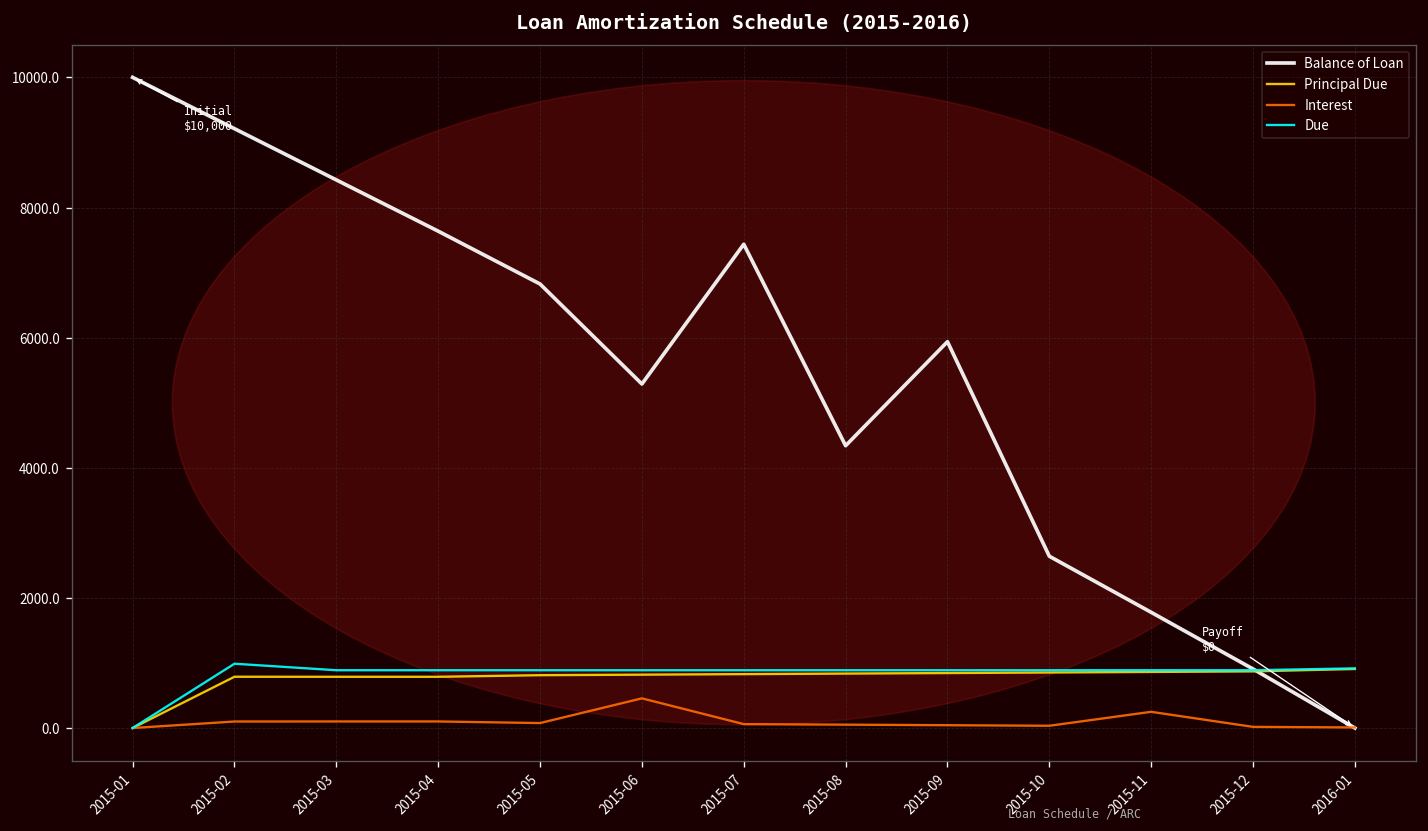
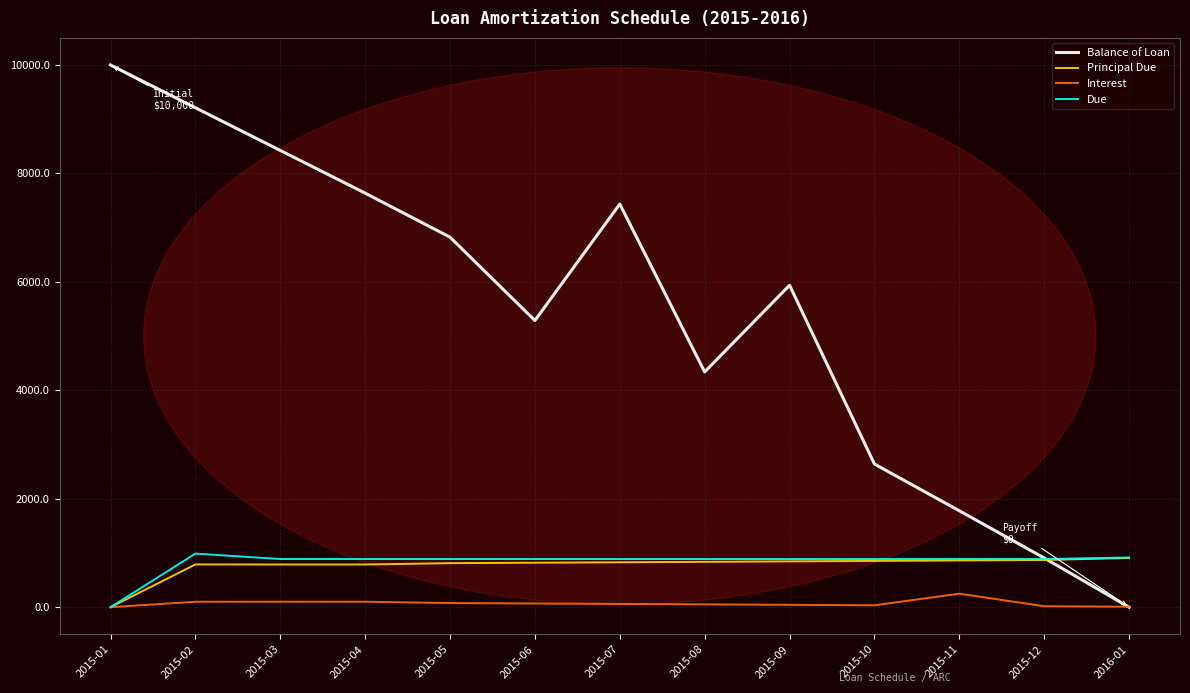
Interest, 2015-06: 500 -> 100
